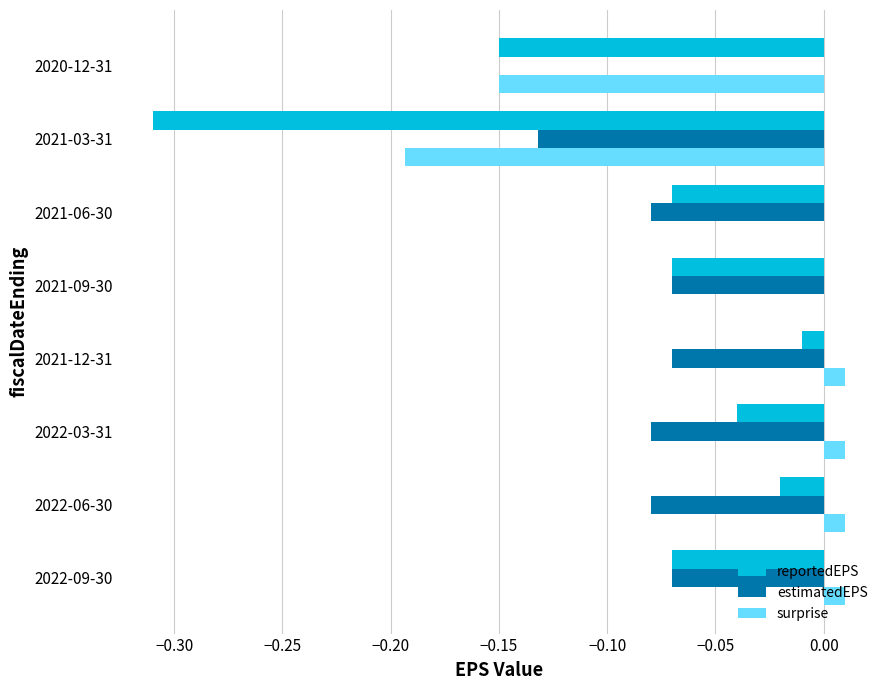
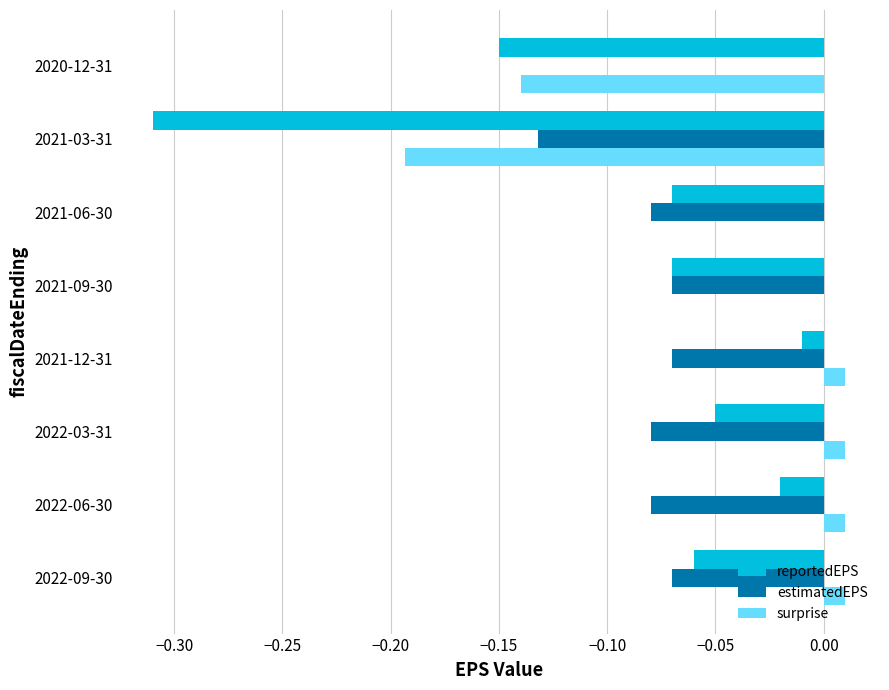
surprise, 2020-12-31: -0.15 -> -0.14
reportedEPS, 2022-03-31: -0.04 -> -0.05
reportedEPS, 2022-09-30: -0.07 -> -0.06
